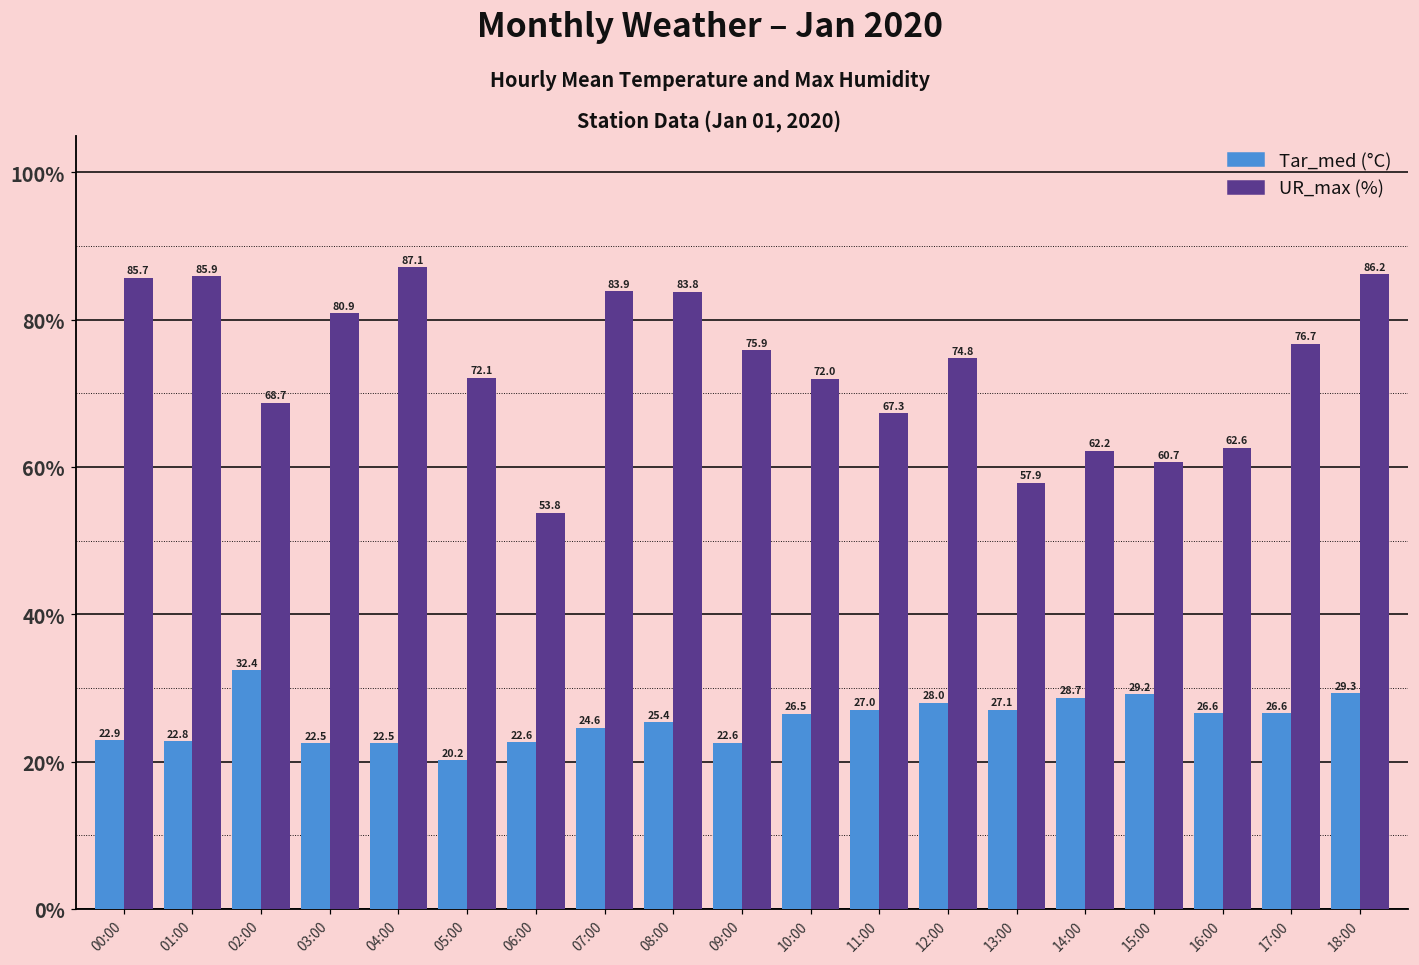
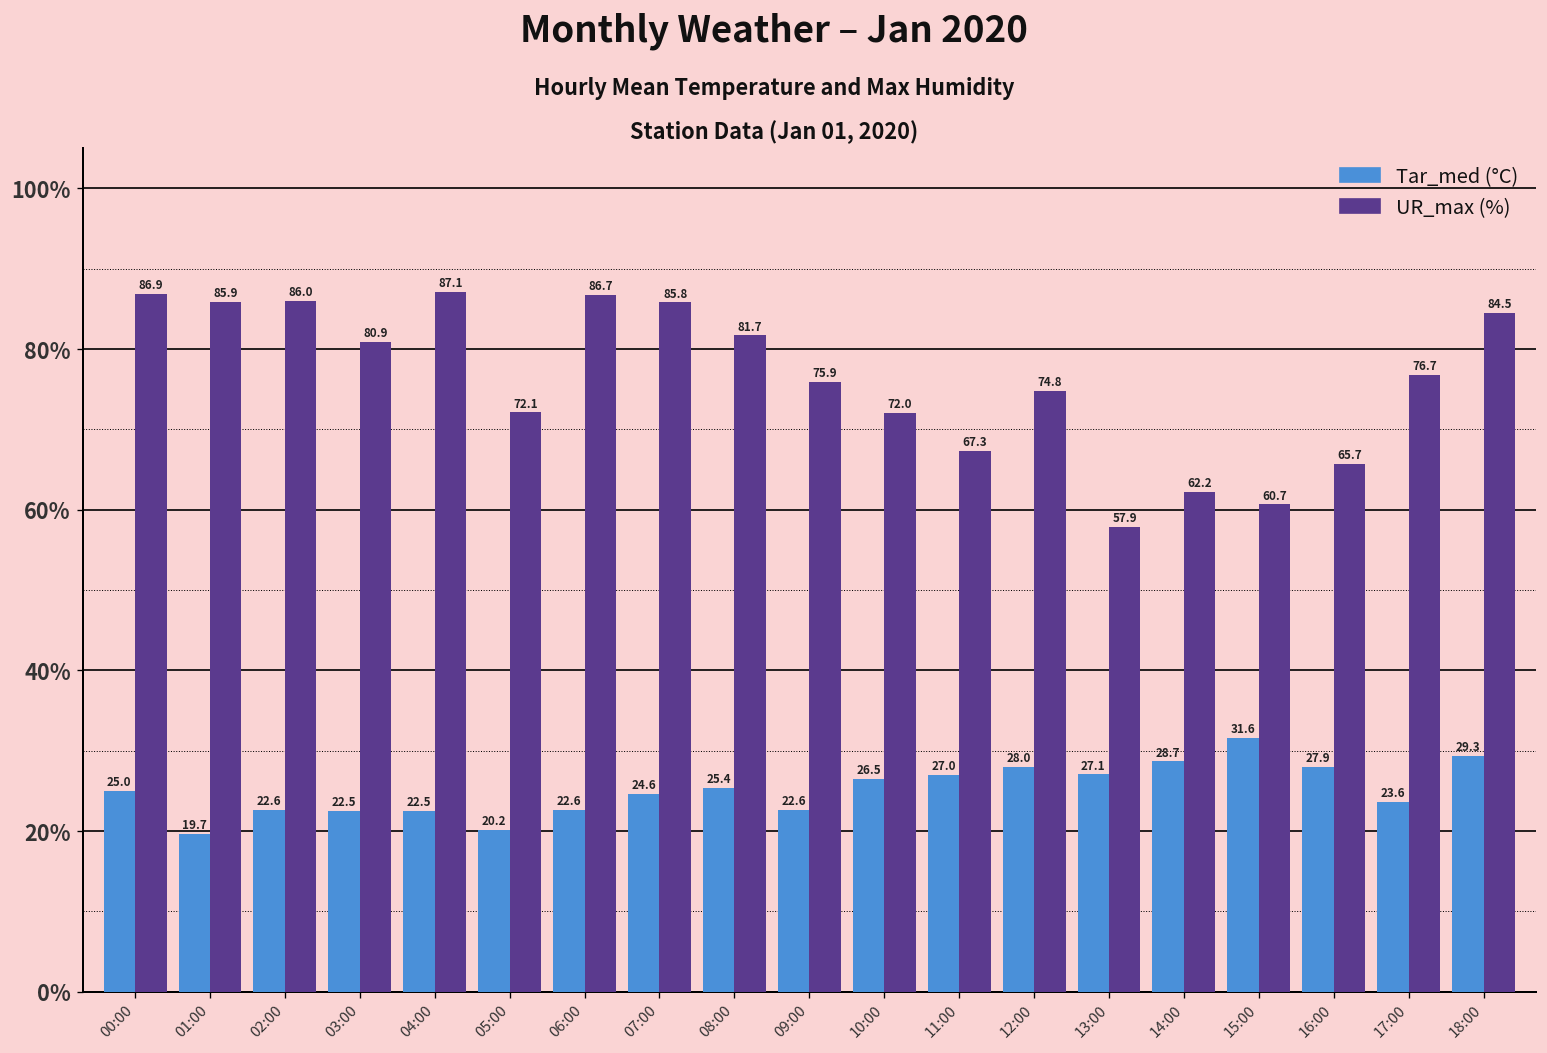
Tar_med (°C), 00:00: 22.9 -> 25.0
UR_max (%), 00:00: 85.7 -> 86.9
Tar_med (°C), 01:00: 22.8 -> 19.7
Tar_med (°C), 02:00: 32.4 -> 22.6
UR_max (%), 02:00: 68.7 -> 86.0
UR_max (%), 06:00: 53.8 -> 86.7
UR_max (%), 07:00: 83.9 -> 85.8
UR_max (%), 08:00: 83.8 -> 81.7
Tar_med (°C), 15:00: 29.2 -> 31.6
Tar_med (°C), 16:00: 26.6 -> 27.9
UR_max (%), 16:00: 62.6 -> 65.7
Tar_med (°C), 17:00: 26.6 -> 23.6
UR_max (%), 18:00: 86.2 -> 84.5
